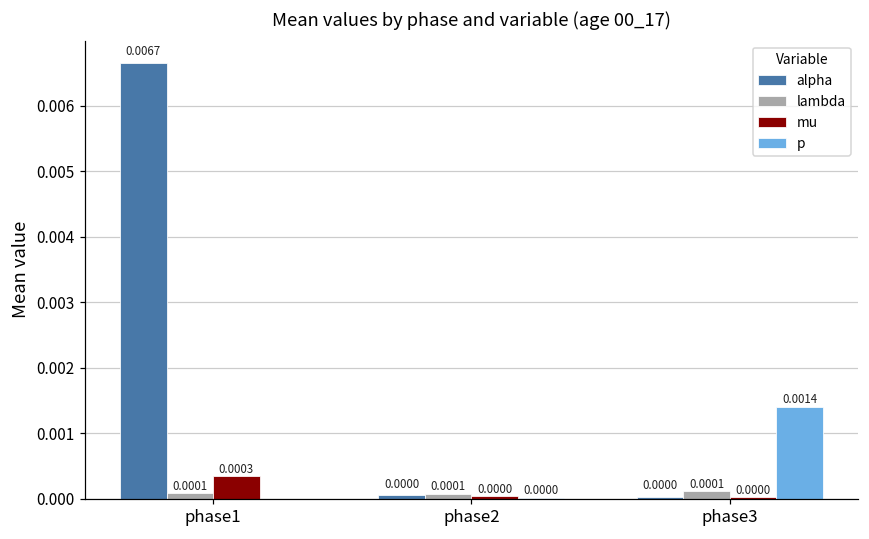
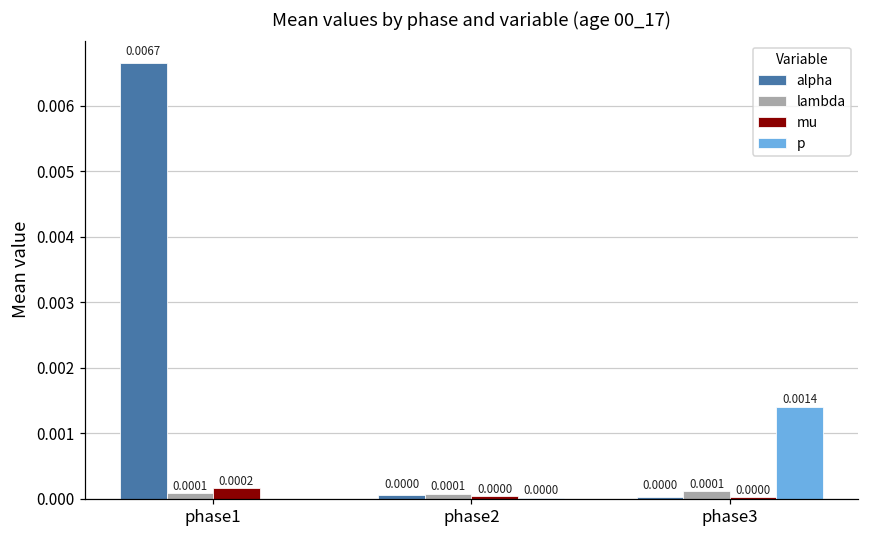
mu, phase1: 0.0003 -> 0.0002
